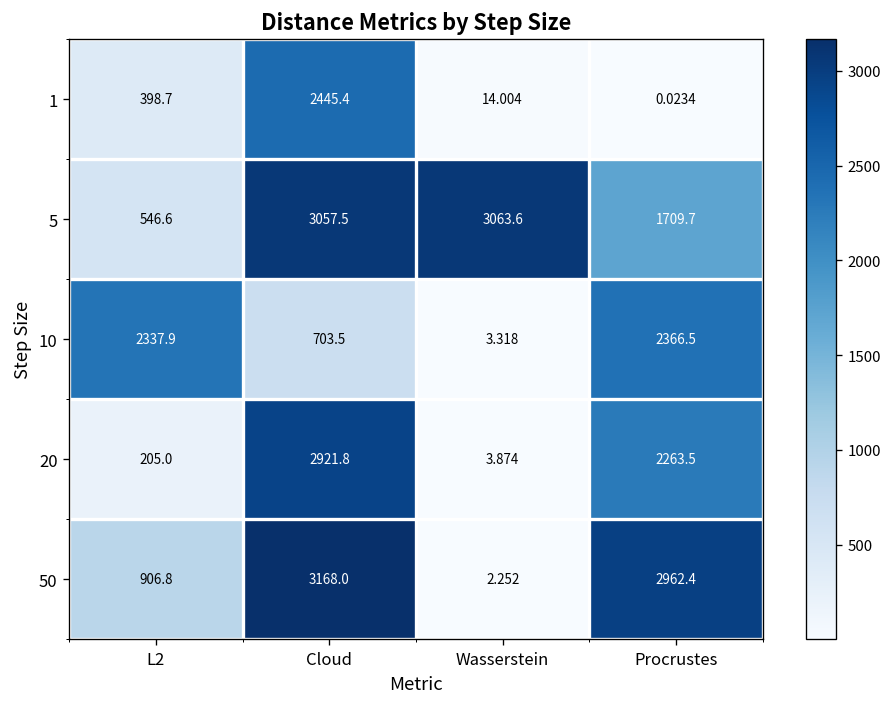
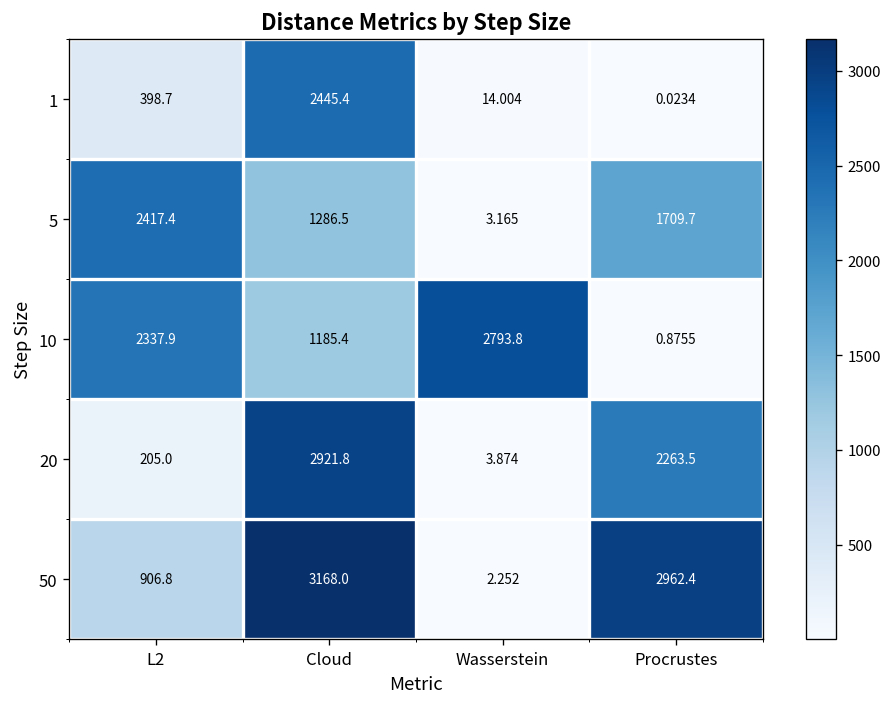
5, L2: 546.6 -> 2417.4
5, Cloud: 3057.5 -> 1286.5
5, Wasserstein: 3063.6 -> 3.165
10, Cloud: 703.5 -> 1185.4
10, Wasserstein: 3.318 -> 2793.8
10, Procrustes: 2366.5 -> 0.8755
